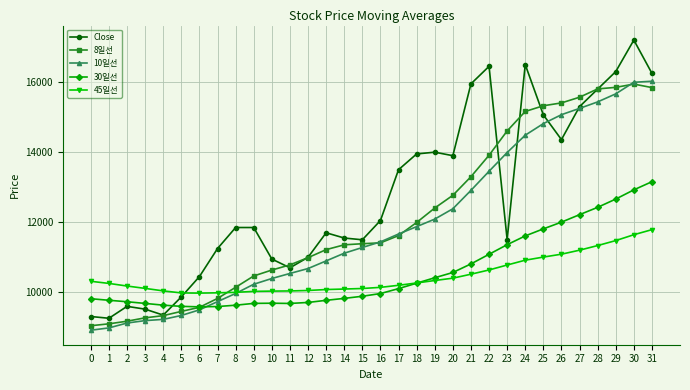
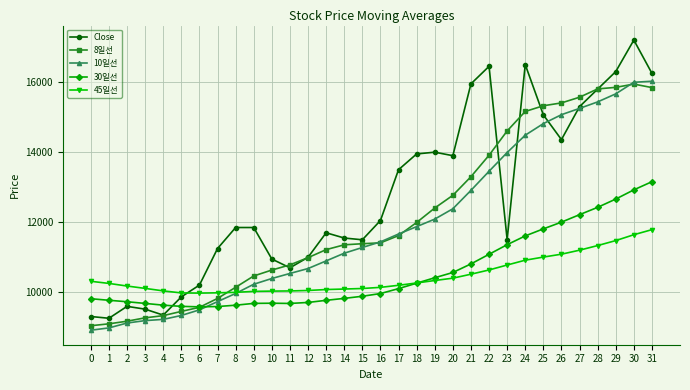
Close, 6: 10500 -> 10200
